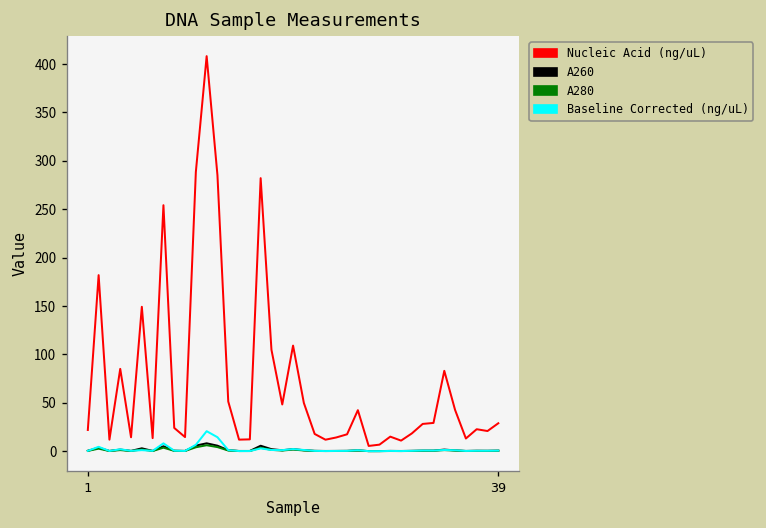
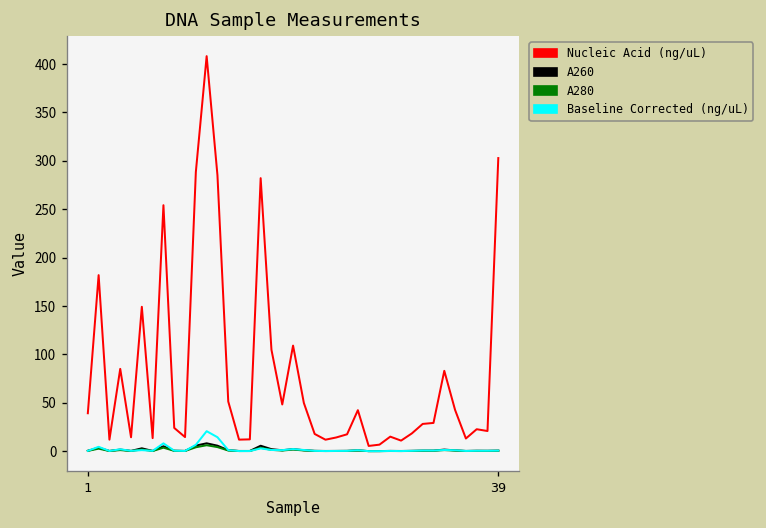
Nucleic Acid (ng/uL), 1: 20 -> 40
Nucleic Acid (ng/uL), 39: 30 -> 300
